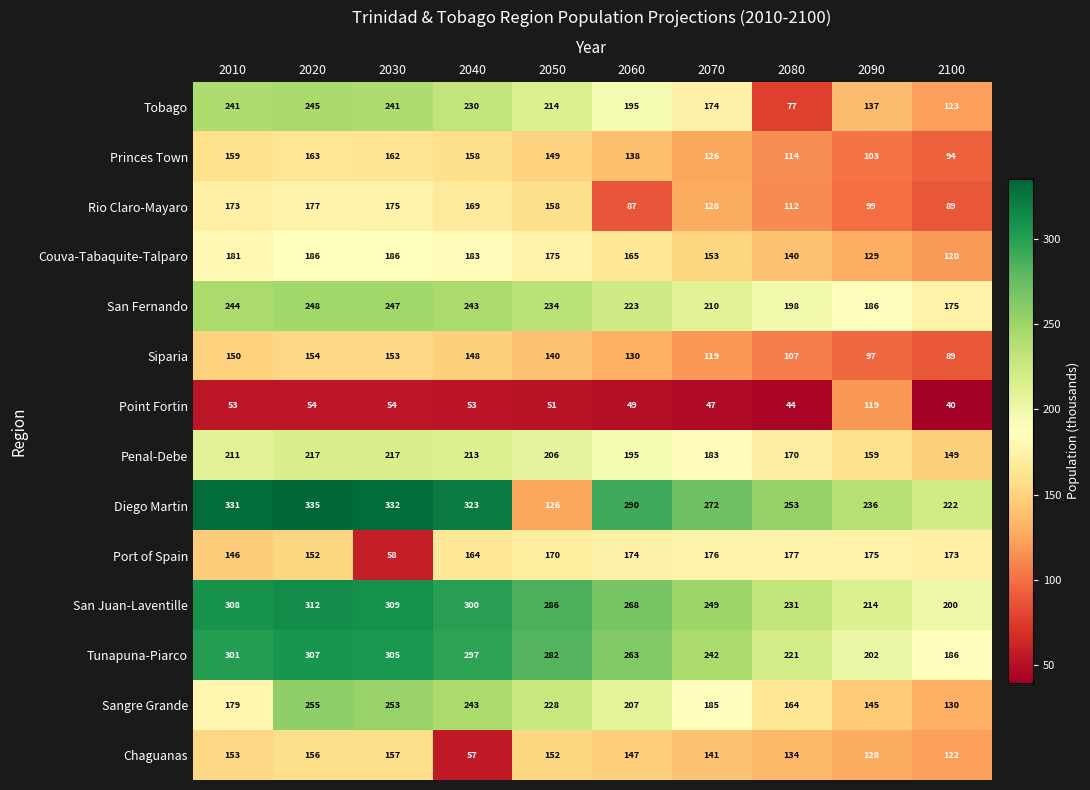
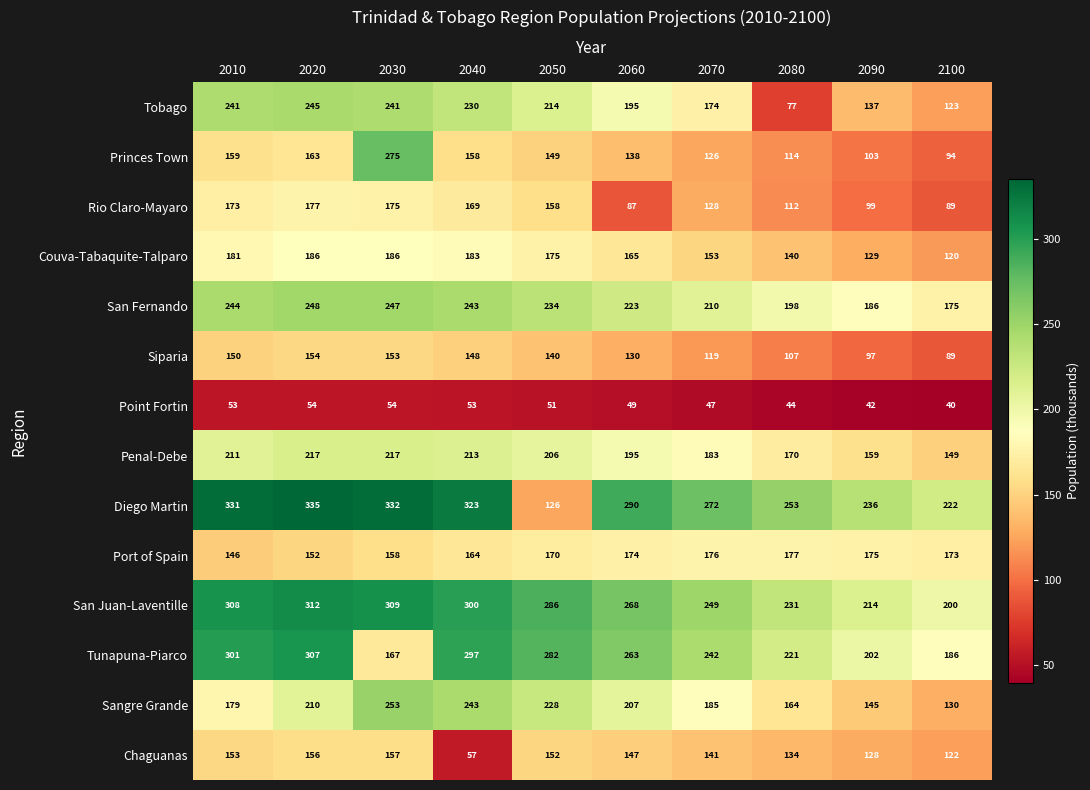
Princes Town, 2030: 162 -> 275
Point Fortin, 2090: 119 -> 42
Port of Spain, 2030: 58 -> 158
Tunapuna-Piarco, 2030: 305 -> 167
Sangre Grande, 2020: 255 -> 210
